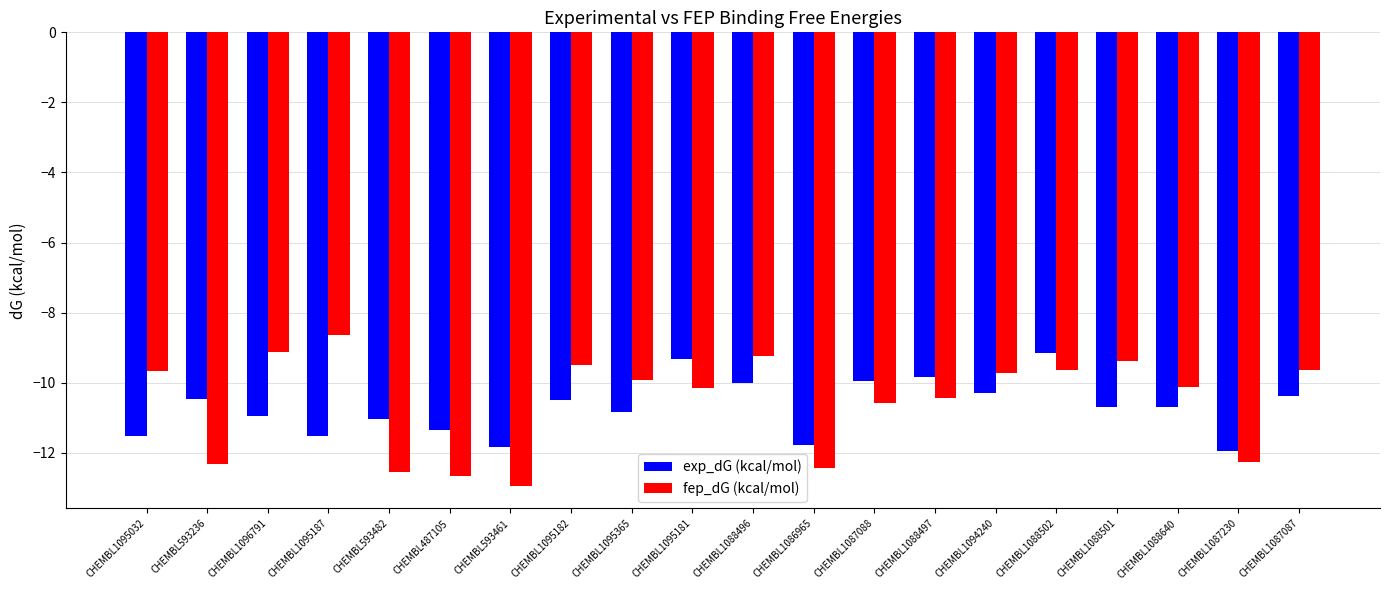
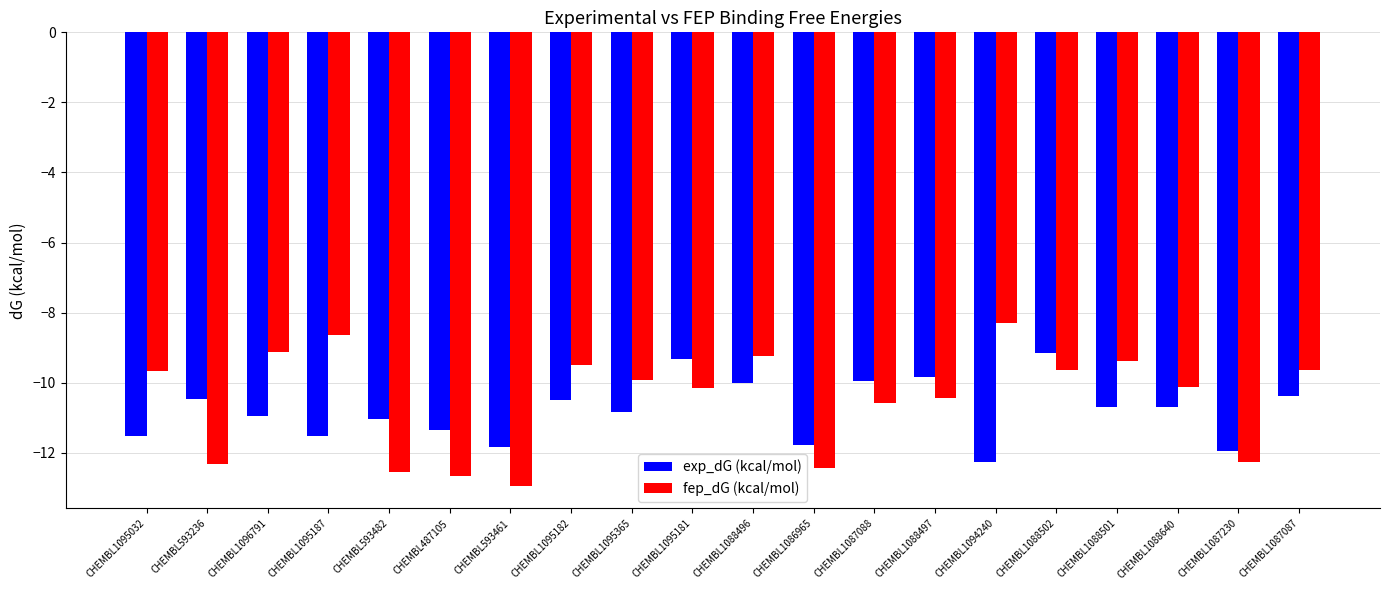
exp_dG (kcal/mol), CHEMBL1094240: -10.3 -> -12.3
fep_dG (kcal/mol), CHEMBL1094240: -9.7 -> -8.3
